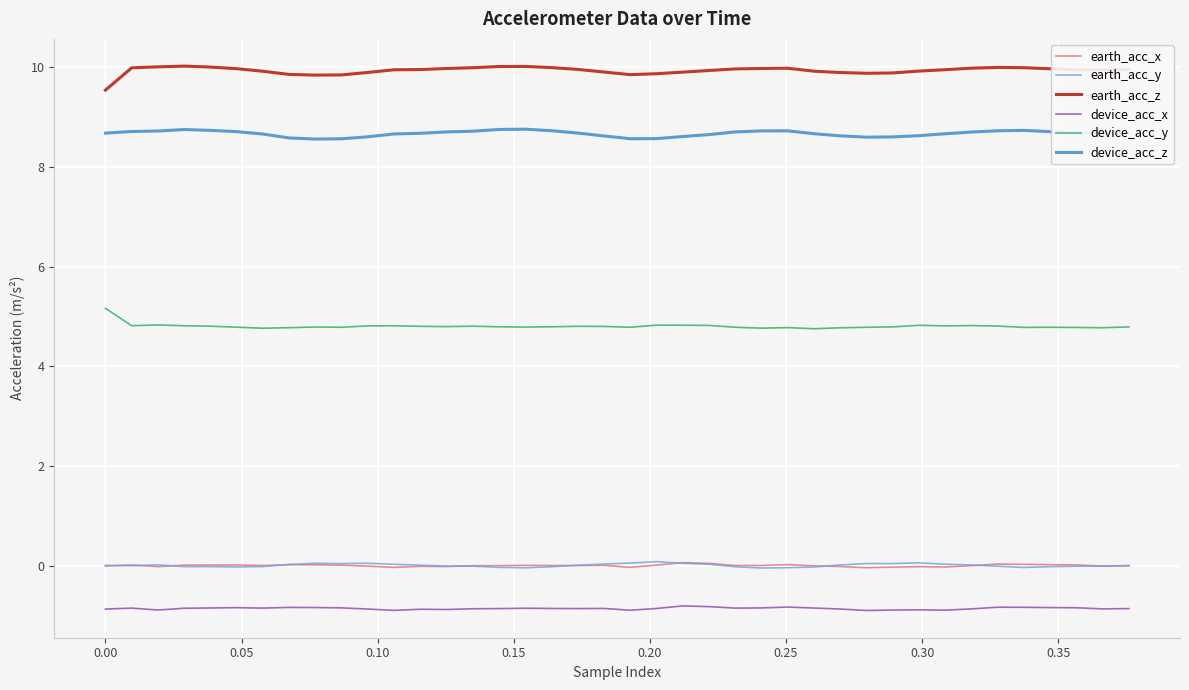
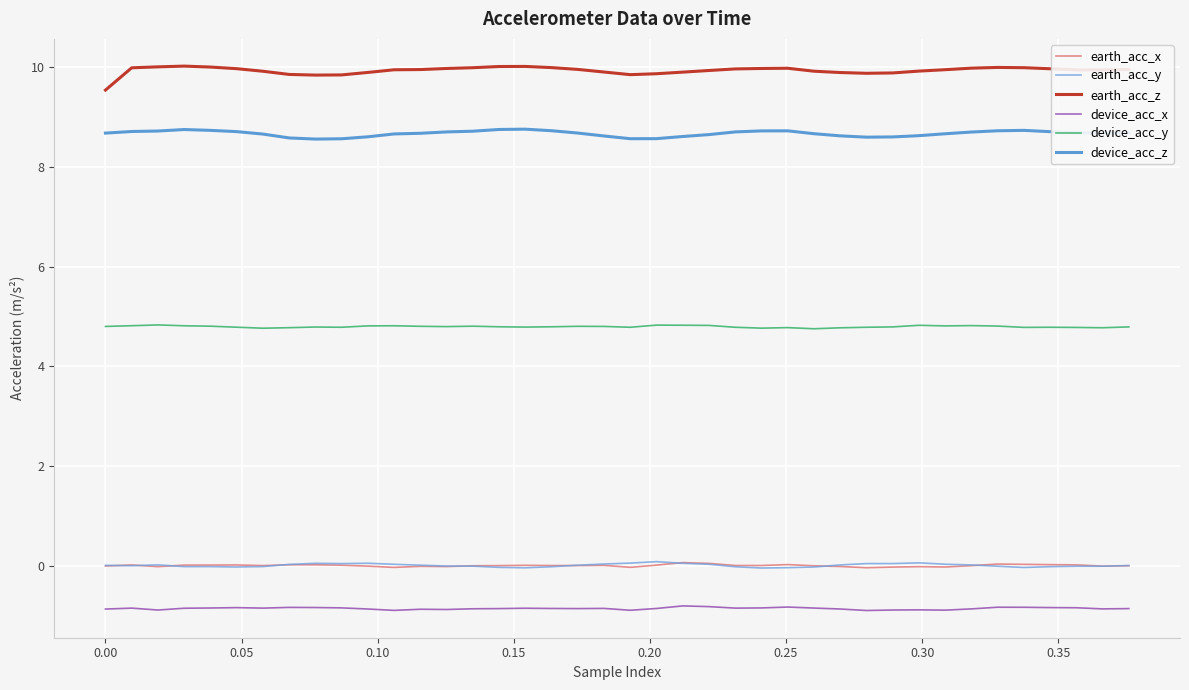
device_acc_y, 0.00: 5.2 -> 4.8
